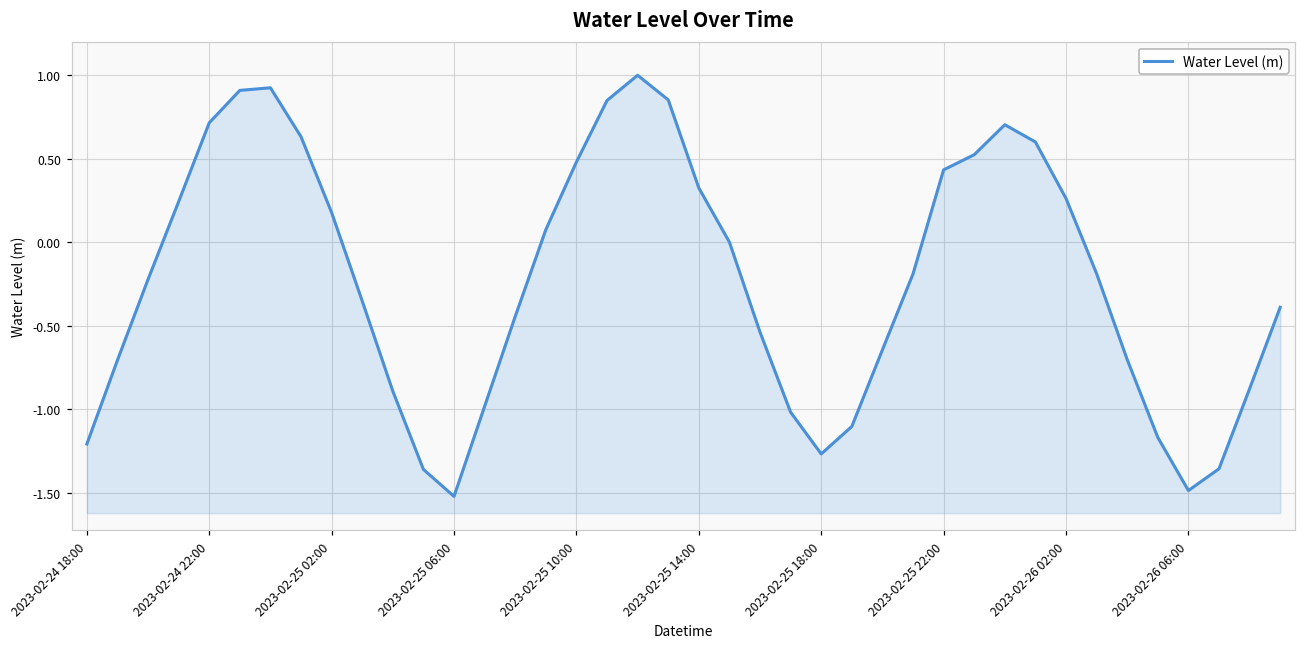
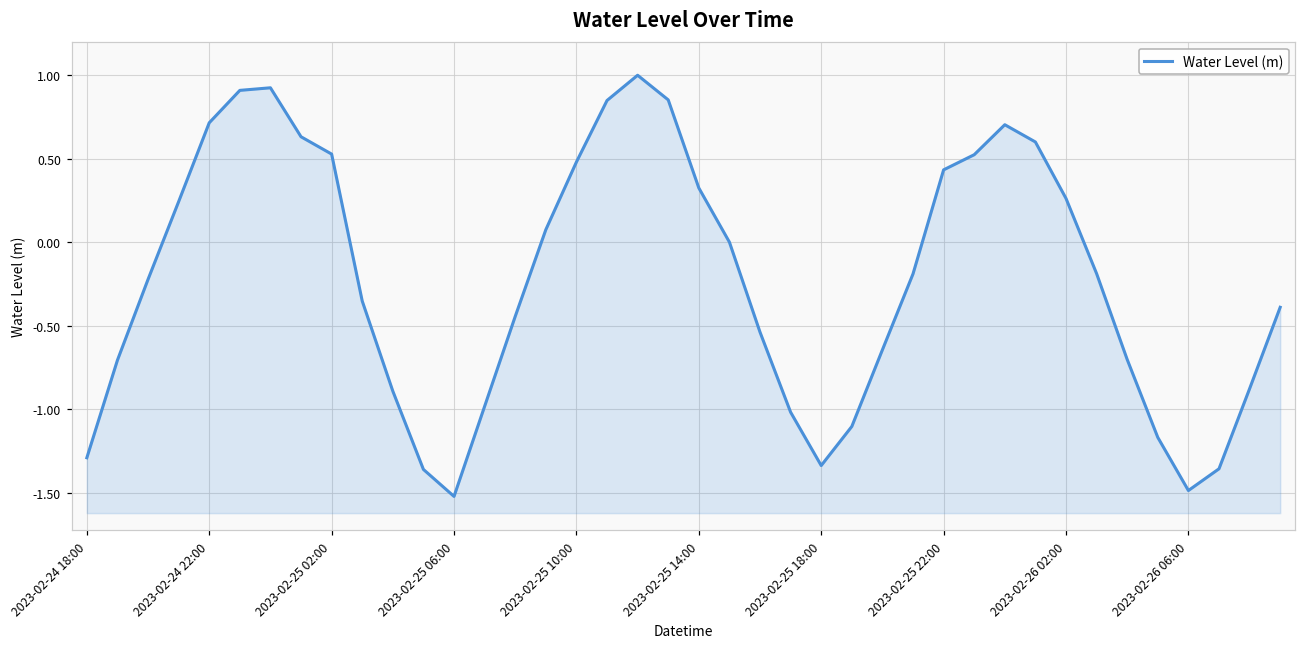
2023-02-24 18:00: -1.21 -> -1.29
2023-02-25 02:00: 0.18 -> 0.53
2023-02-25 18:00: -1.27 -> -1.34
